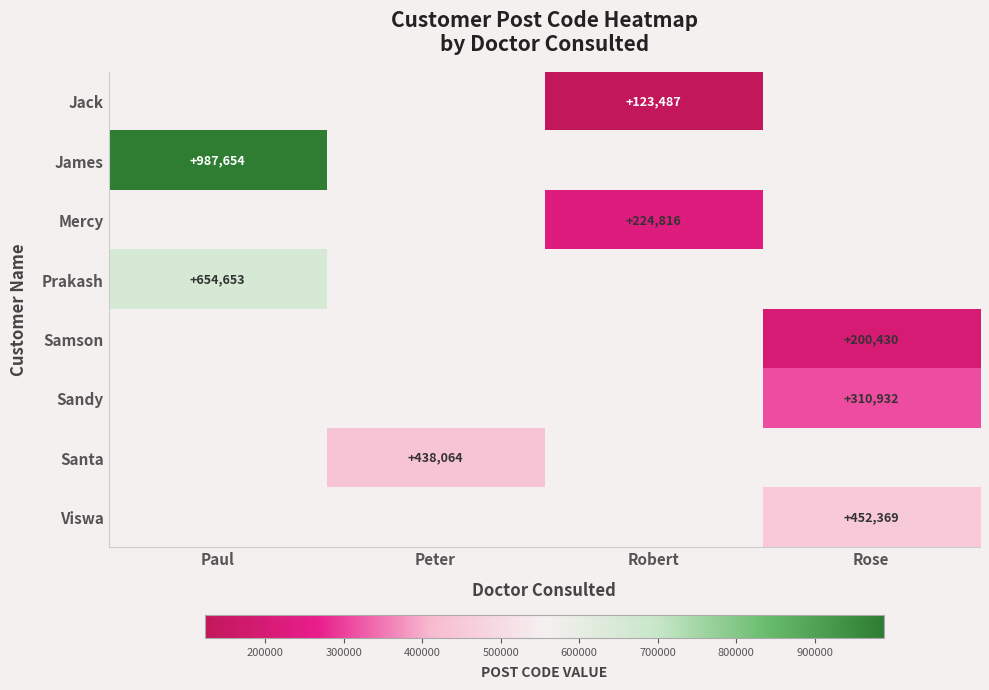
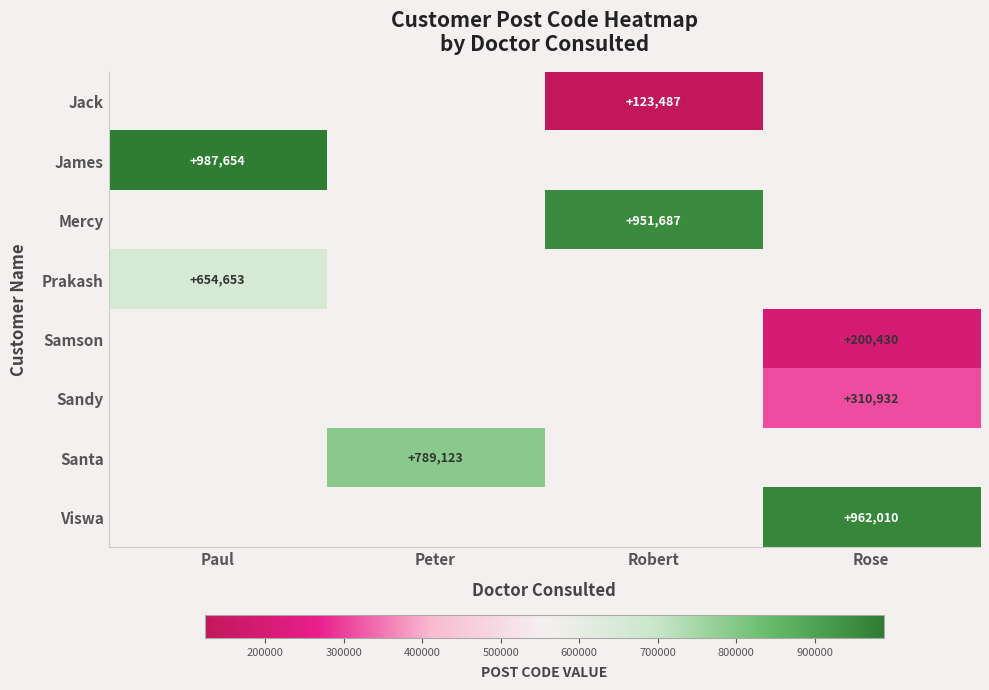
Mercy, Robert: +224,816 -> +951,687
Santa, Peter: +438,064 -> +789,123
Viswa, Rose: +452,369 -> +962,010
